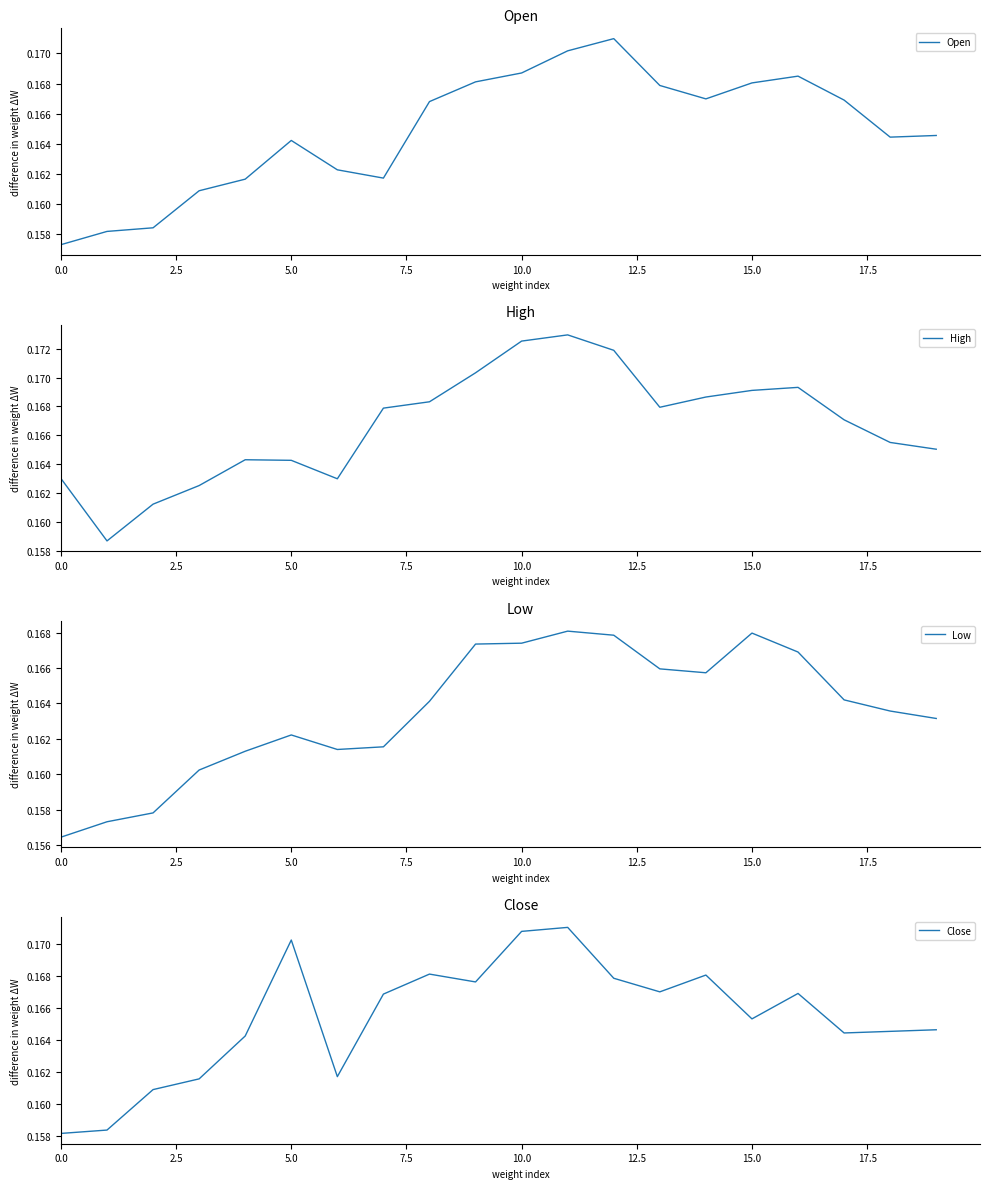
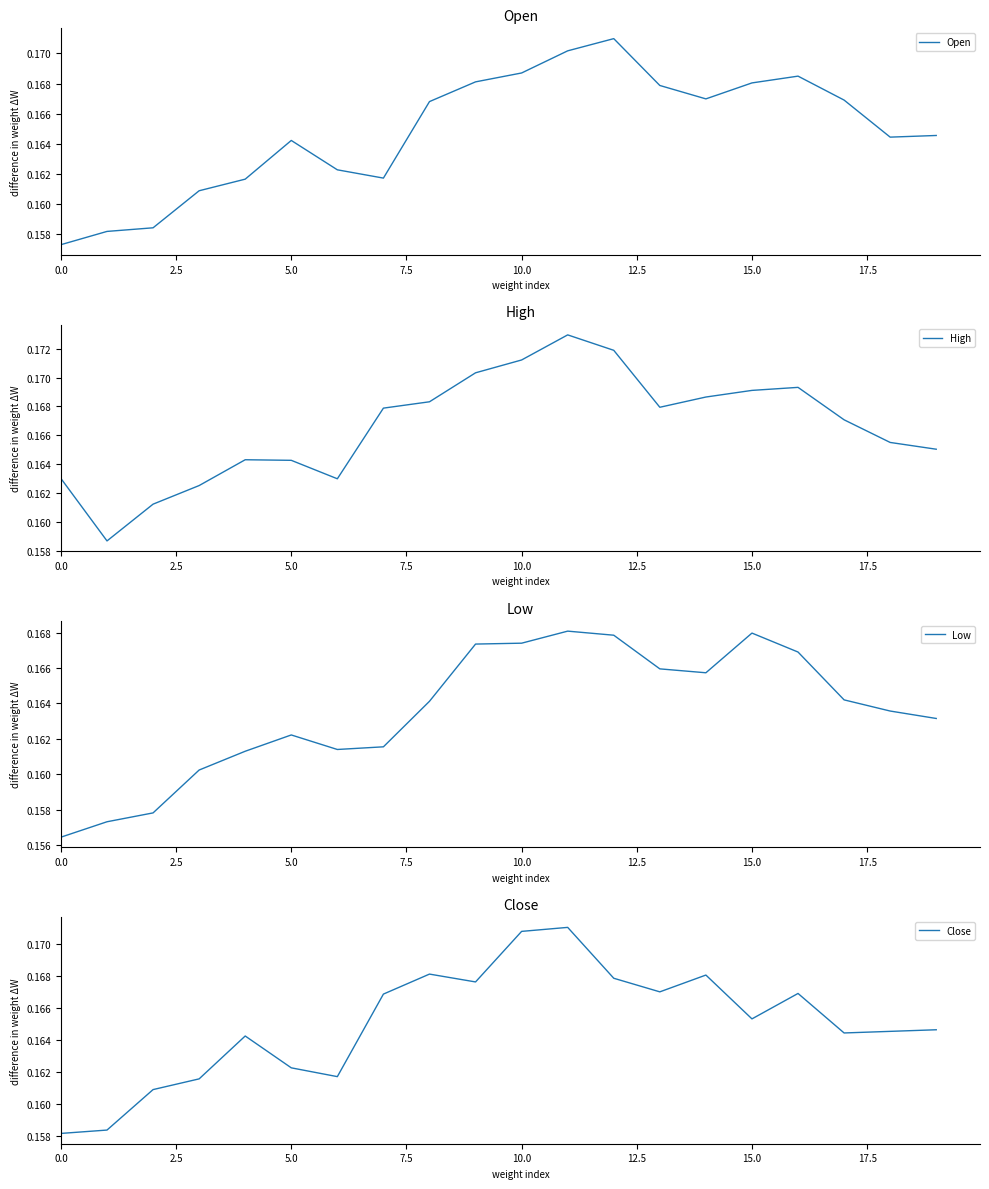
High, 10.0: 0.1725 -> 0.1712
Close, 5.0: 0.1703 -> 0.1623
